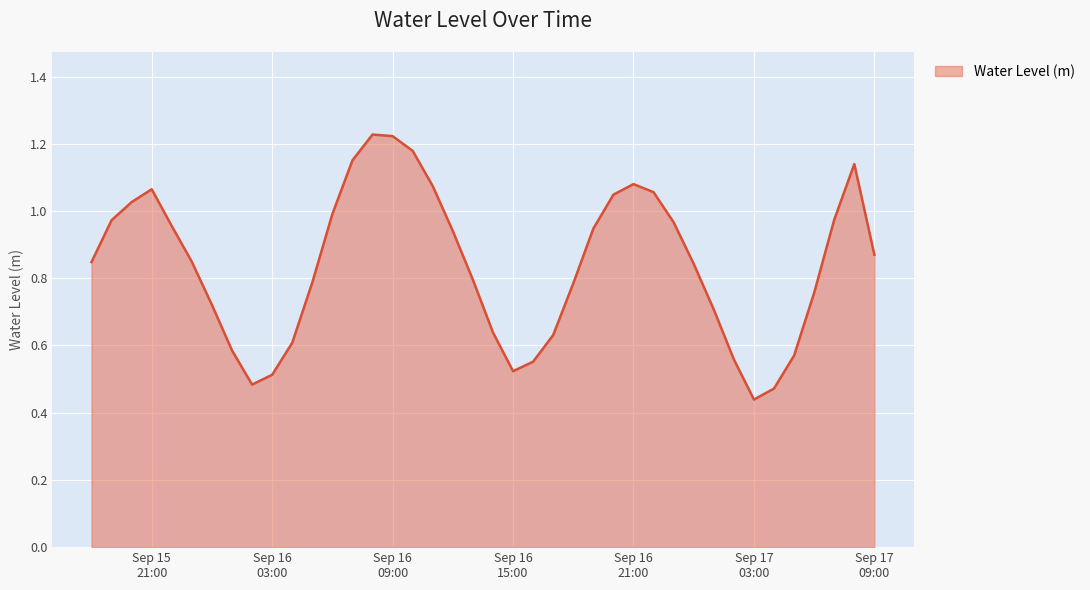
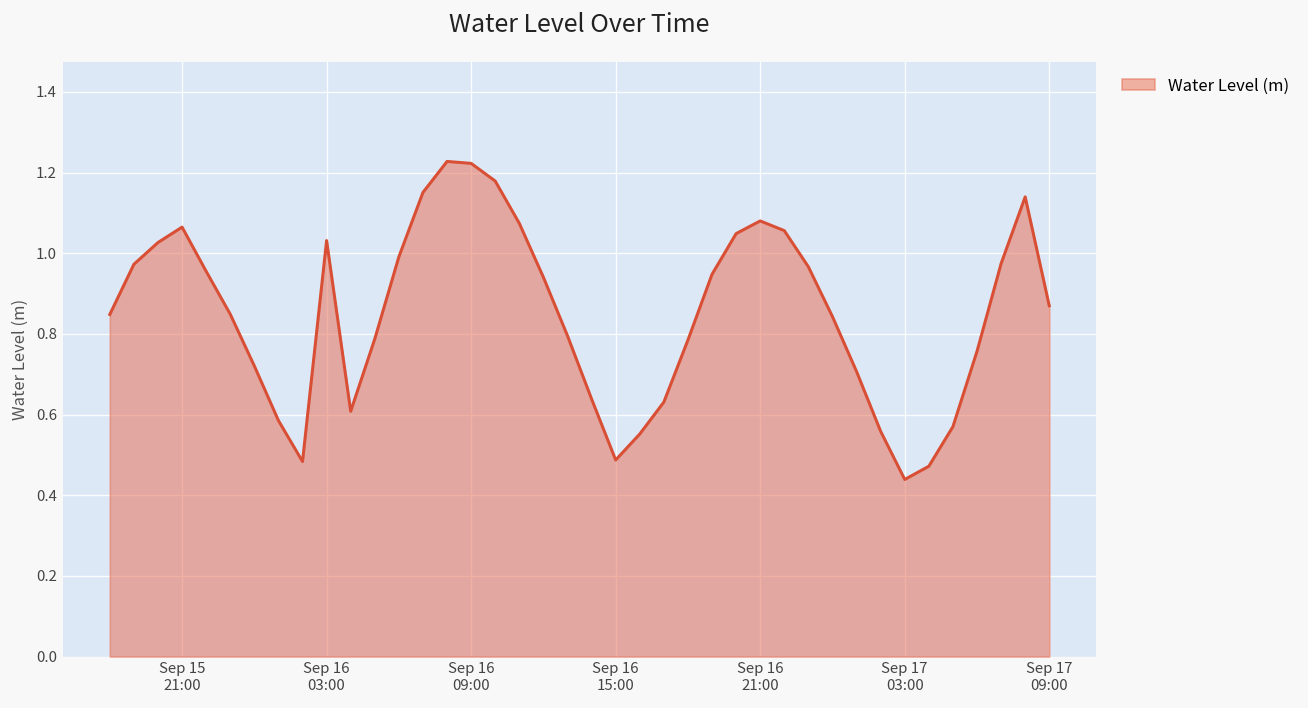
Sep 16 03:00: 0.51 -> 1.03
Sep 16 15:00: 0.52 -> 0.49
